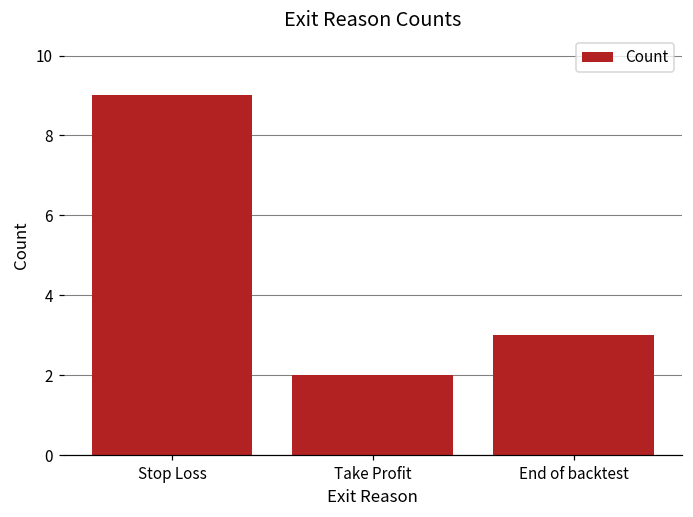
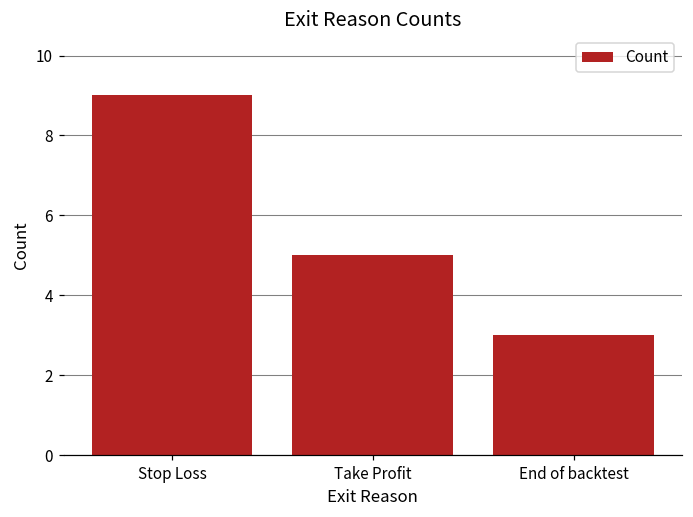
Take Profit: 2 -> 5
